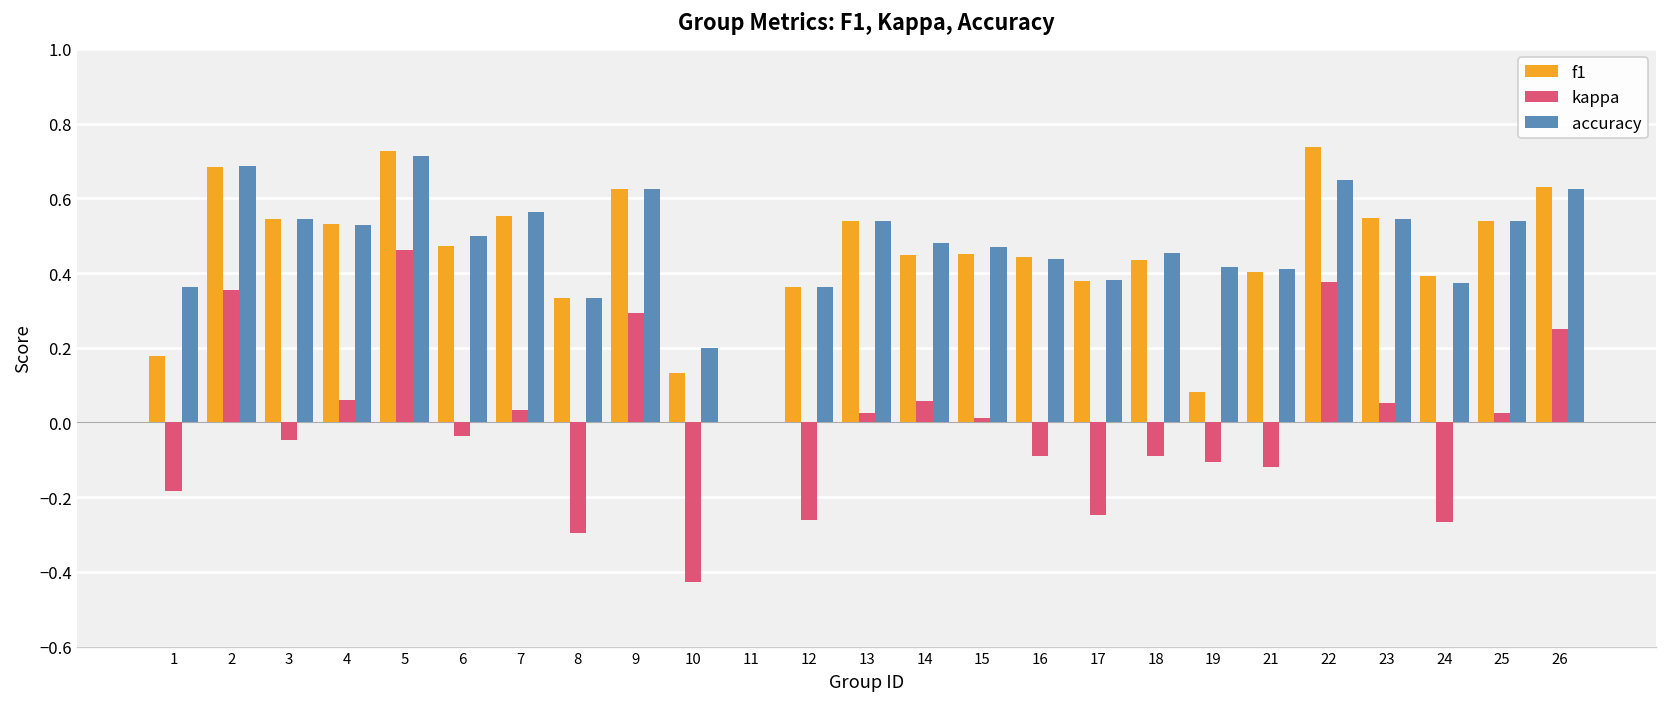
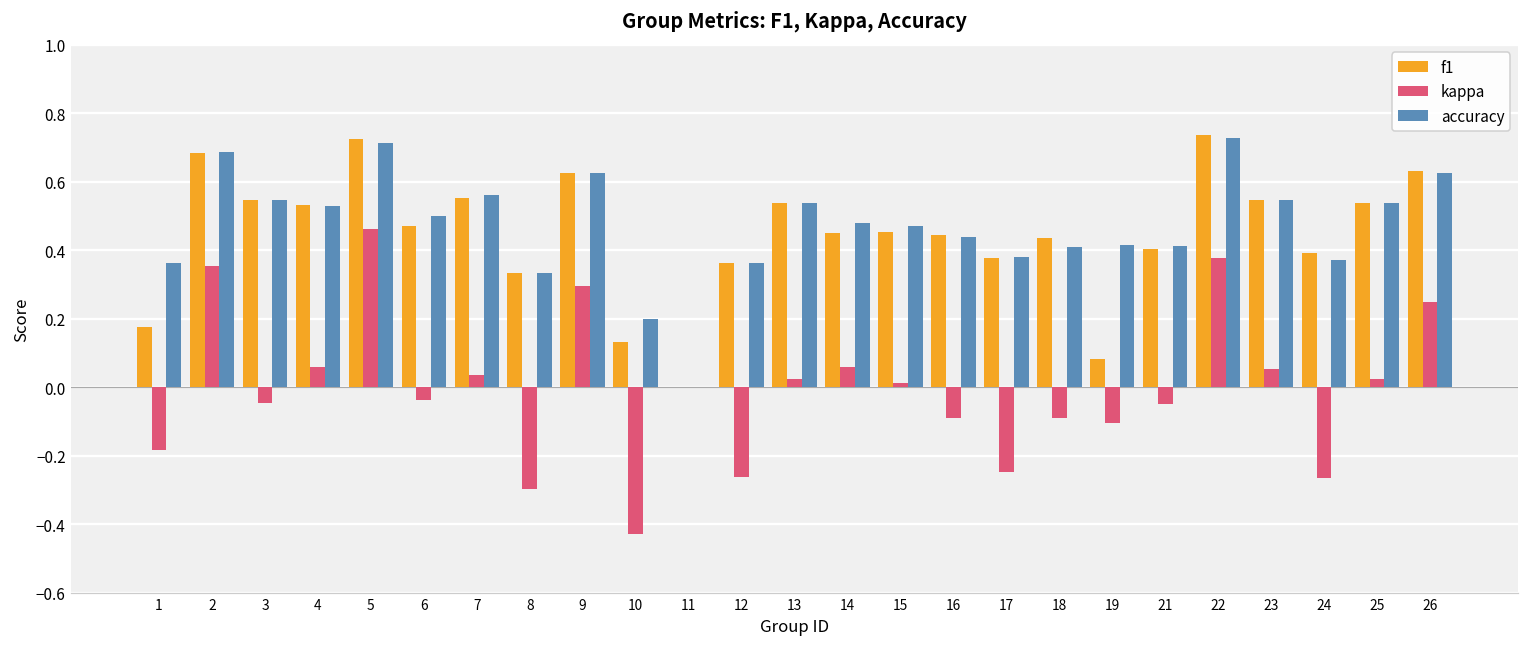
accuracy, 18: 0.45 -> 0.41
kappa, 21: -0.12 -> -0.05
accuracy, 22: 0.65 -> 0.73
